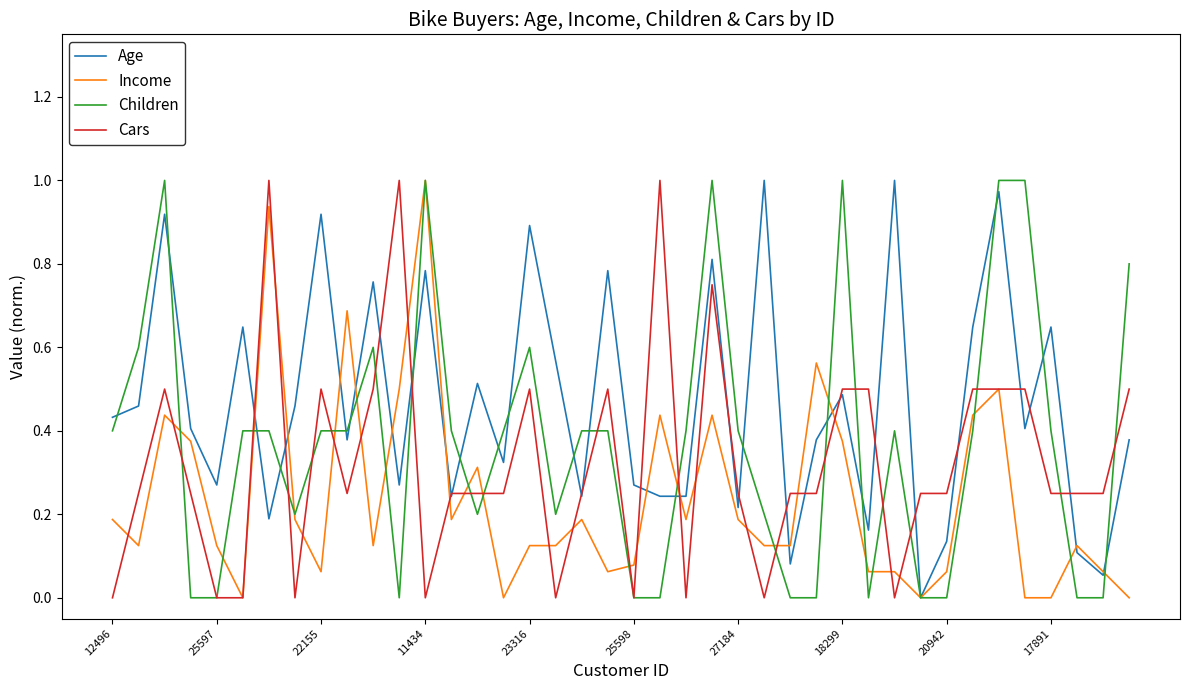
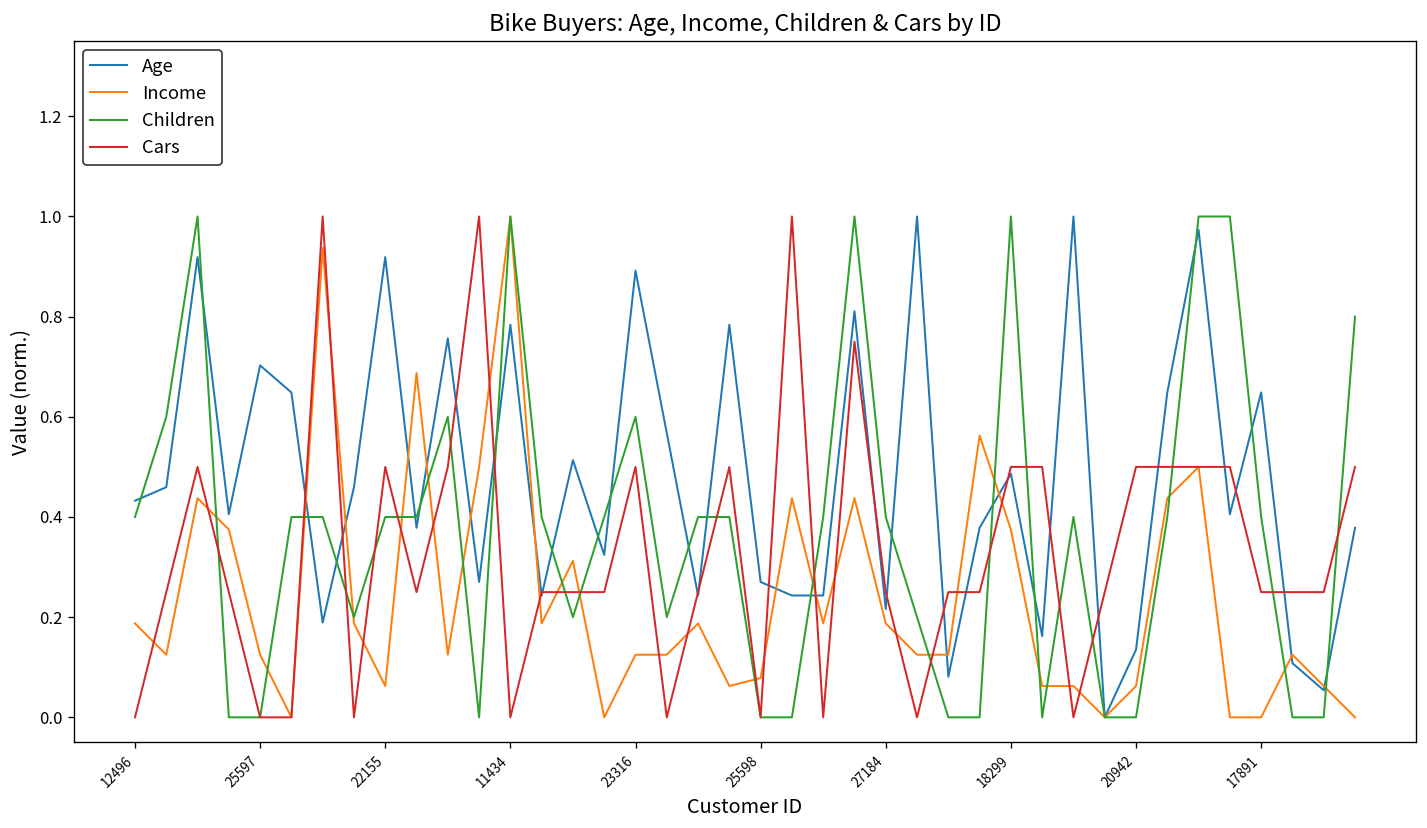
Age, 25597: 0.27 -> 0.70
Cars, 20942: 0.25 -> 0.50
